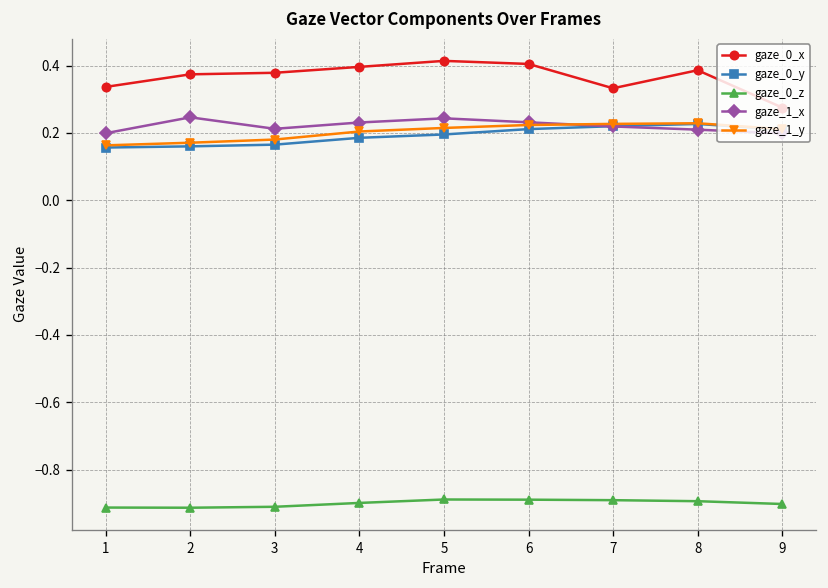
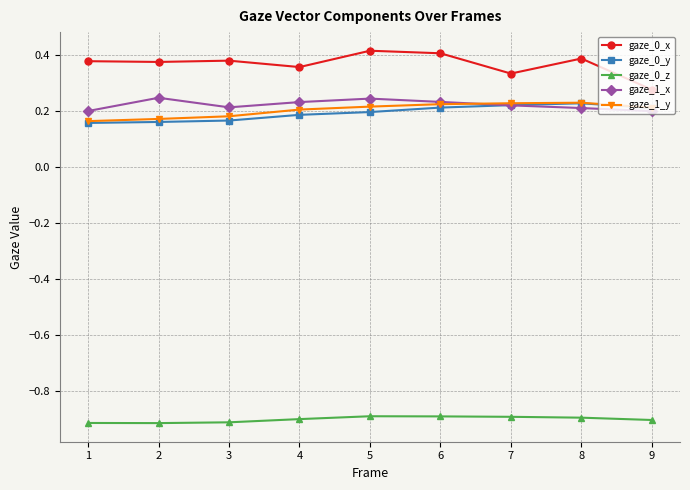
gaze_0_x, 1: 0.34 -> 0.38
gaze_0_x, 4: 0.40 -> 0.36
